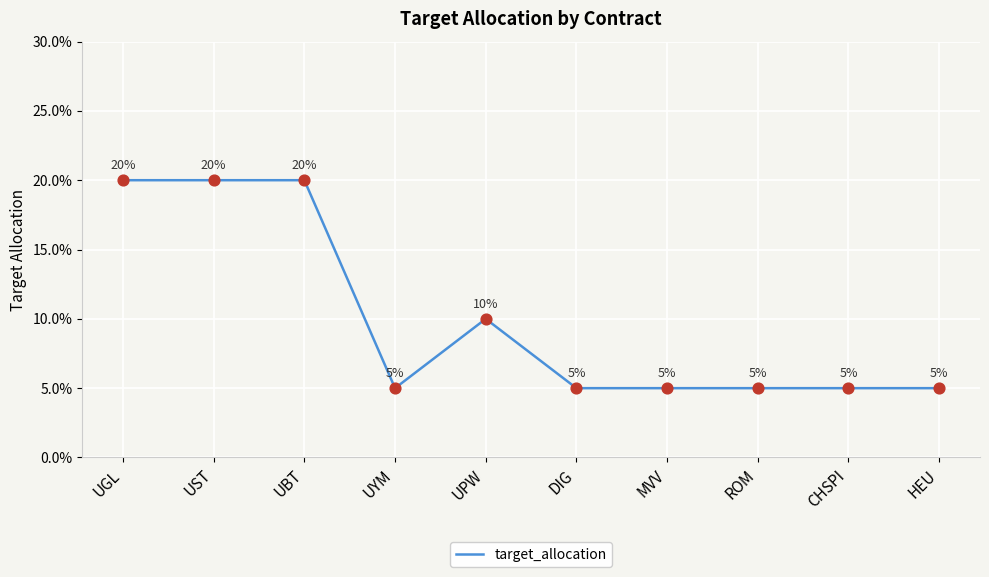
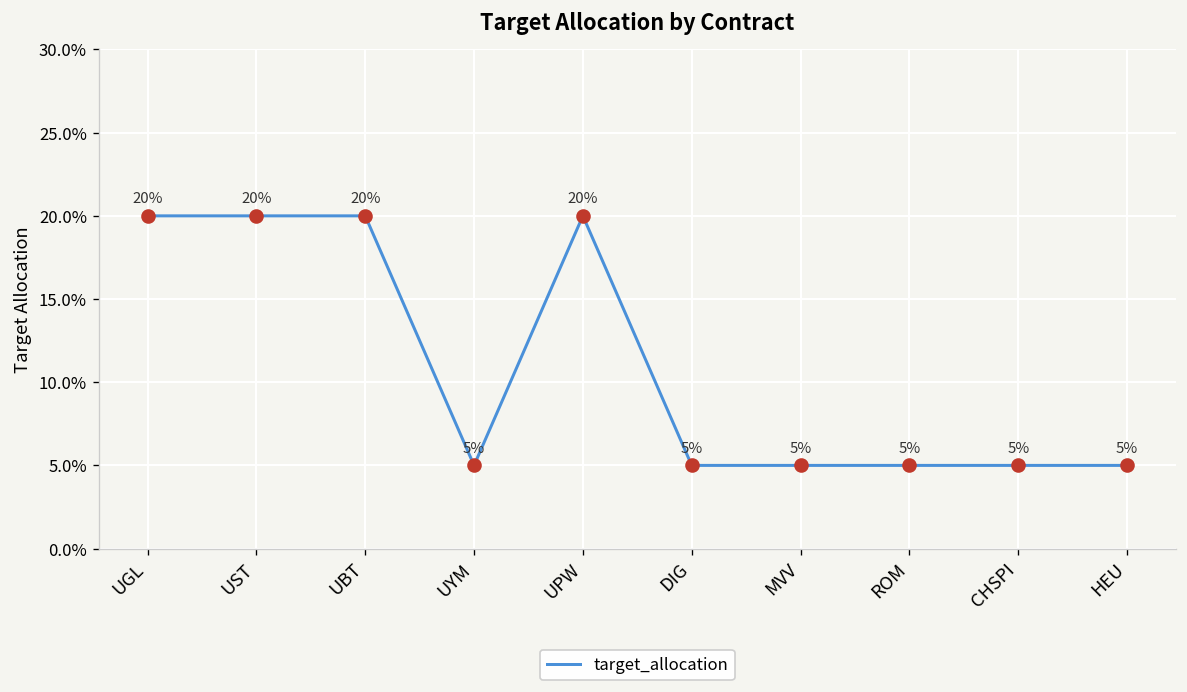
UPW: 10% -> 20%
